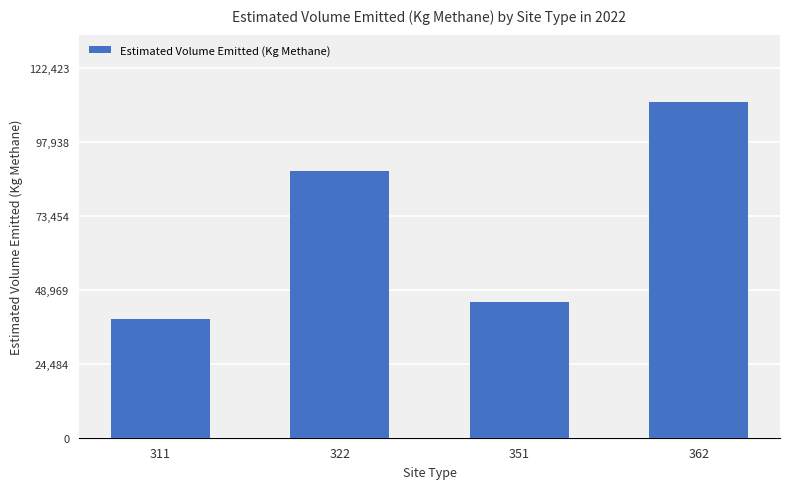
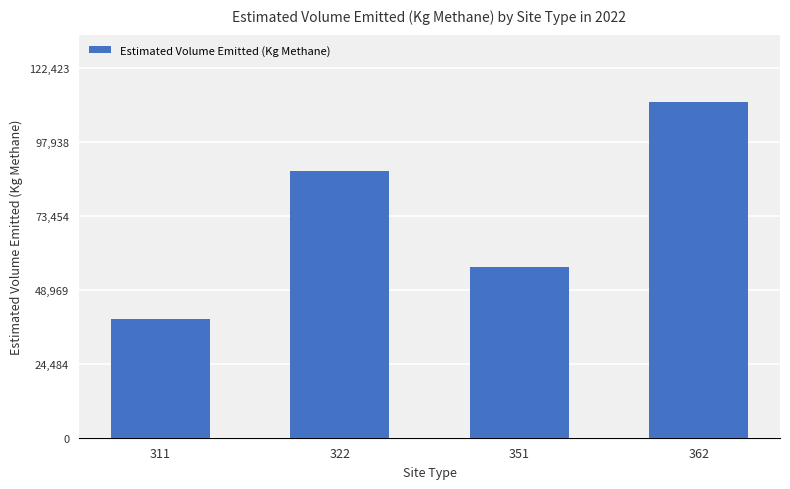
351: 45,000 -> 56,000
